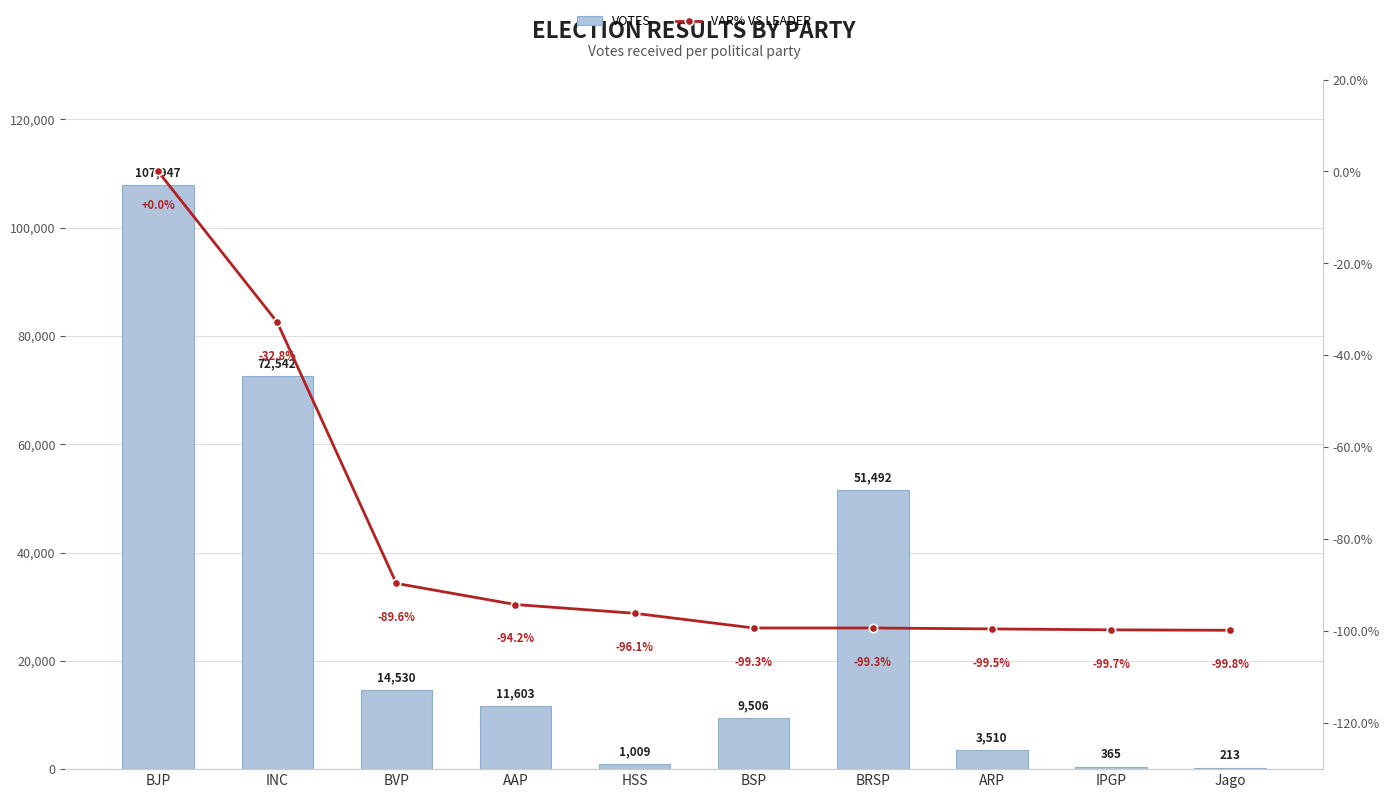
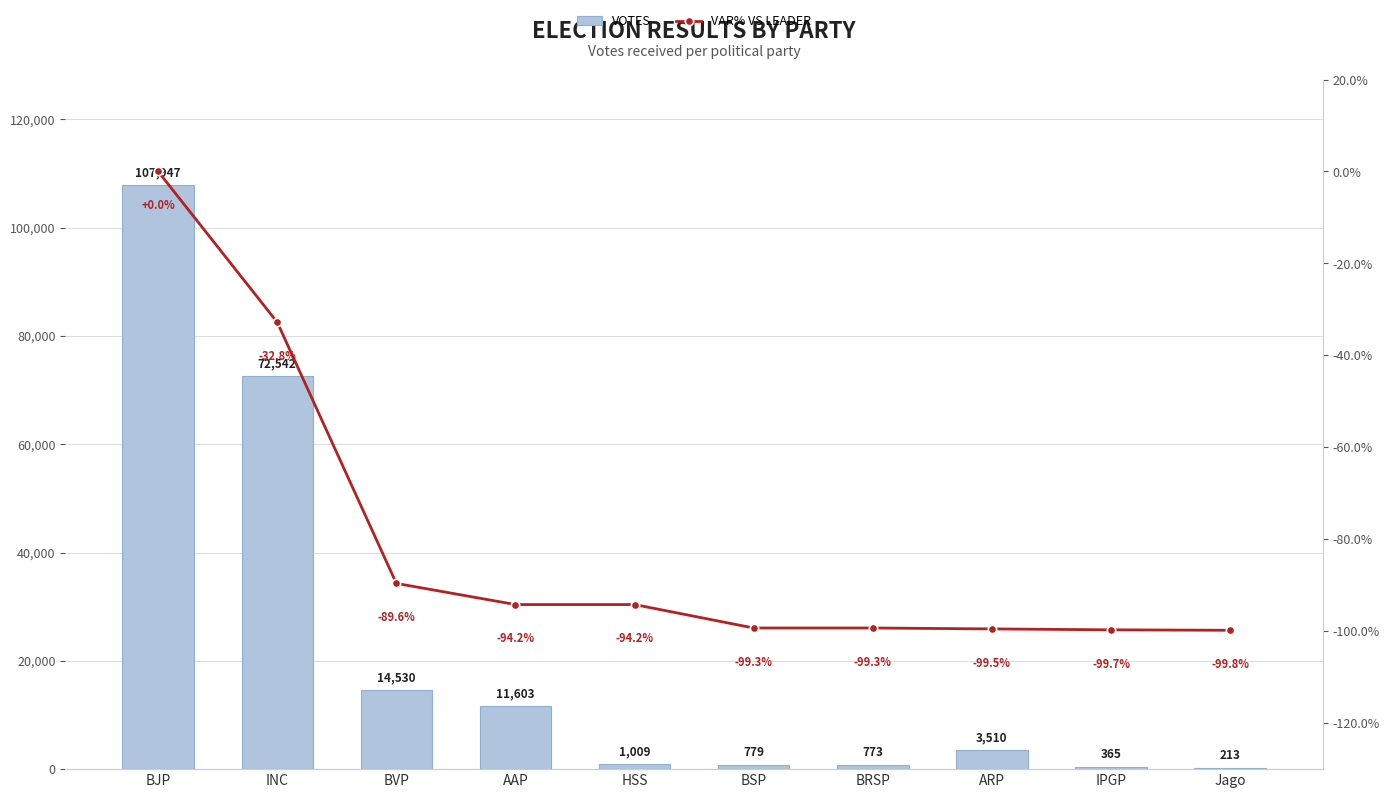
VOTES, BSP: 9,506 -> 779
VOTES, BRSP: 51,492 -> 773
VAR% VS LEADER, HSS: -96.1% -> -94.2%
